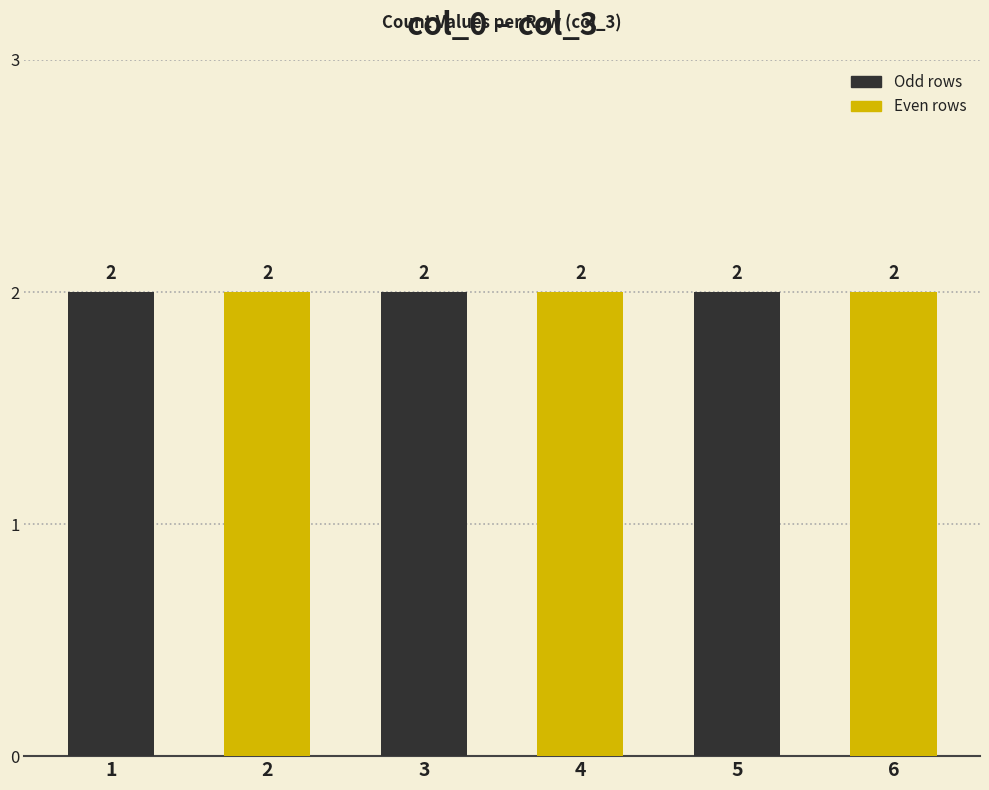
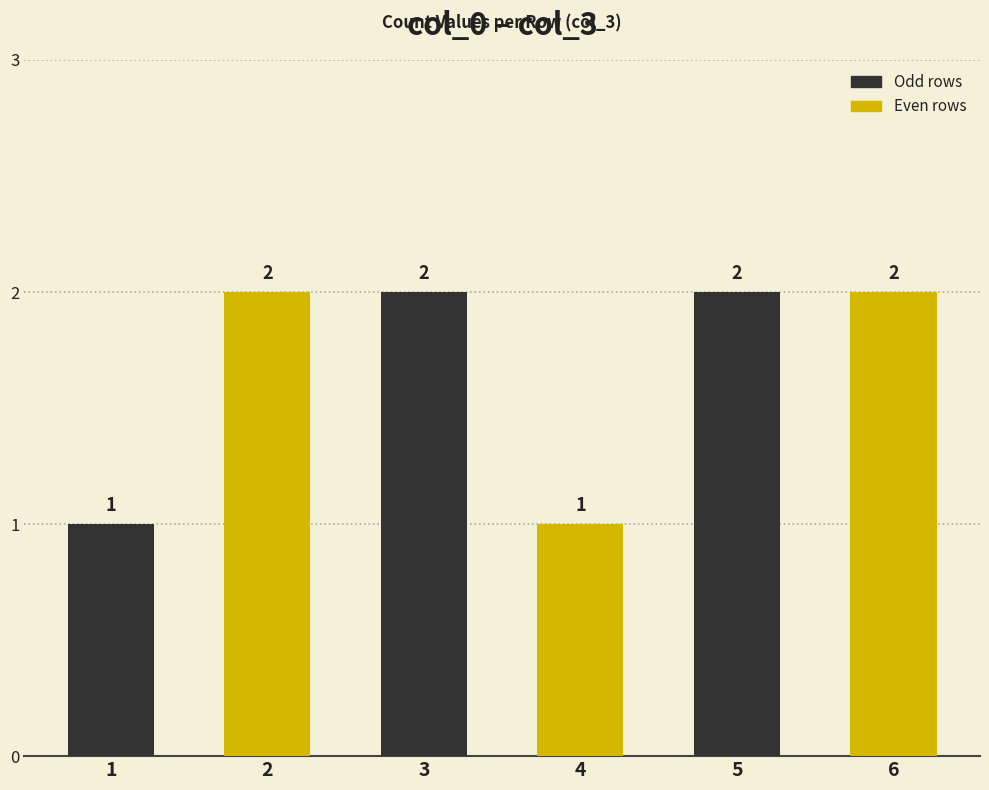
1: 2 -> 1
4: 2 -> 1
